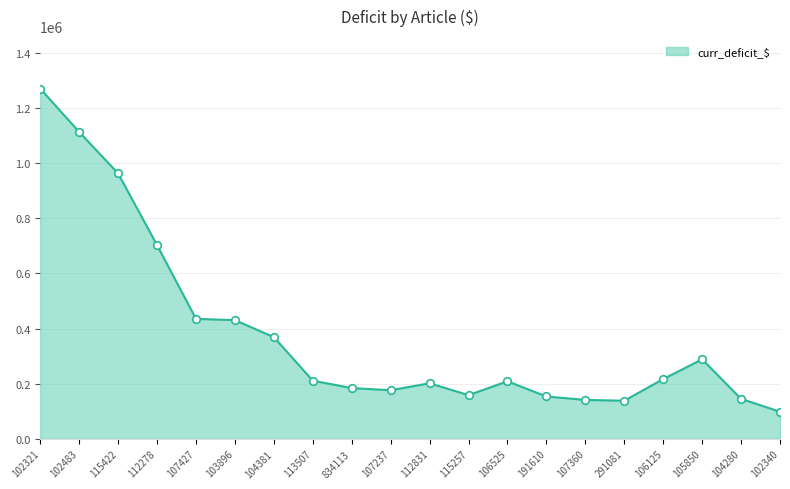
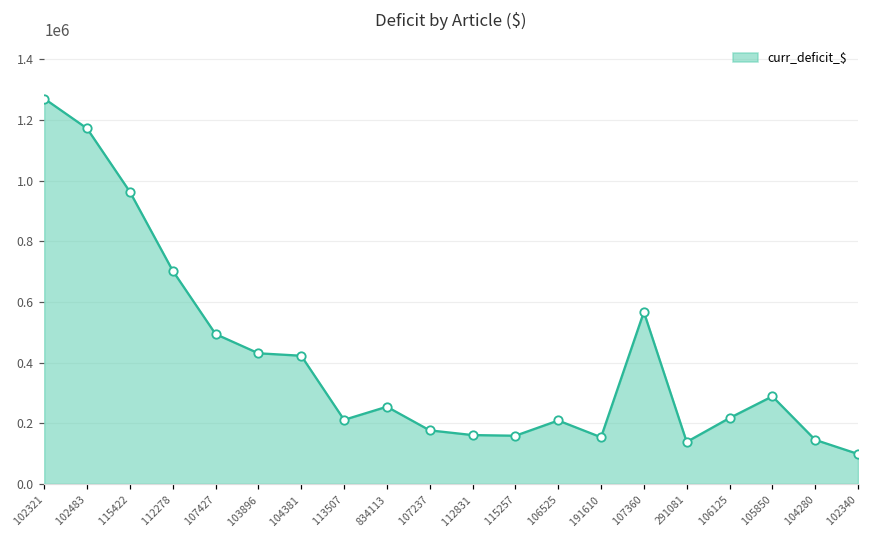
102483: 1110000 -> 1170000
107427: 440000 -> 490000
104381: 370000 -> 420000
834113: 180000 -> 250000
112831: 200000 -> 160000
107360: 140000 -> 570000
